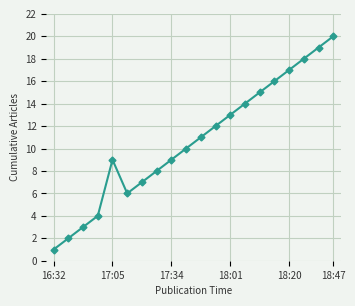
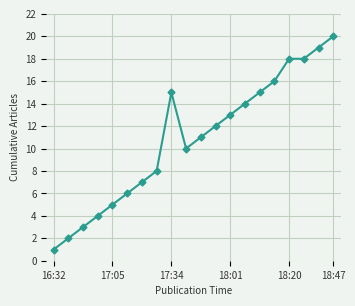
17:05: 9 -> 5
17:34: 9 -> 15
18:20: 17 -> 18
